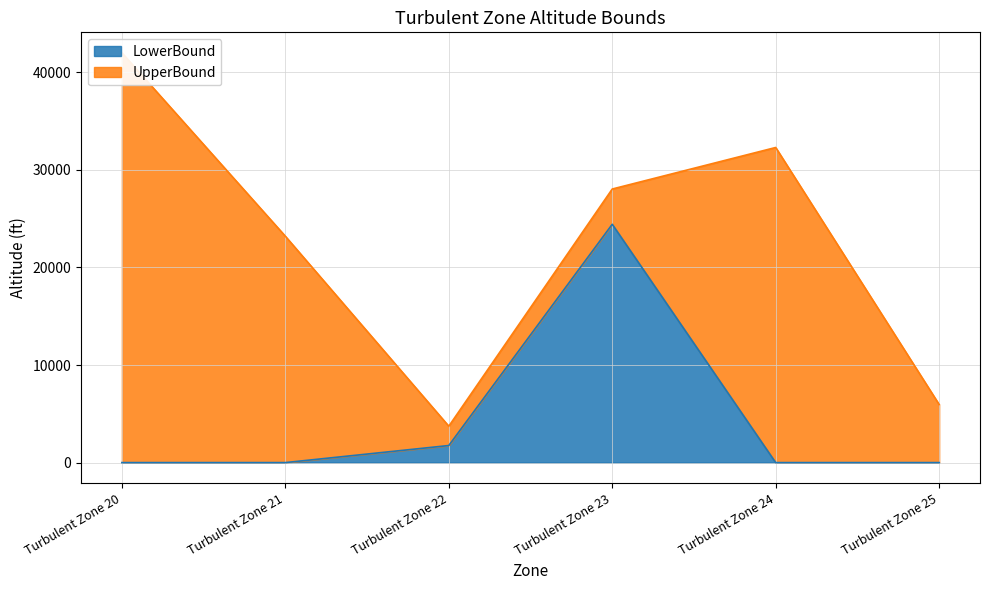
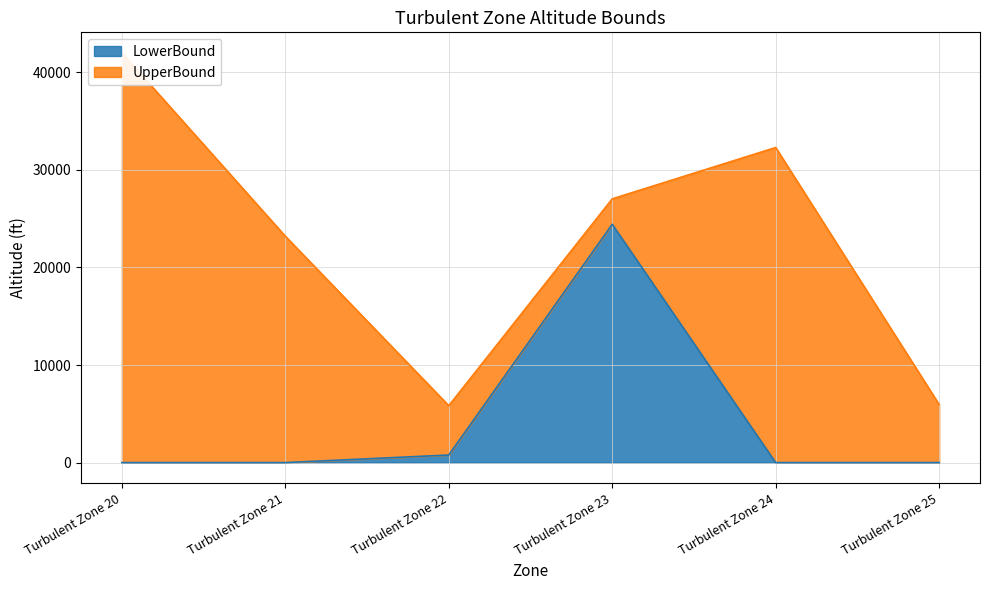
LowerBound, Turbulent Zone 22: 2000 -> 1000
UpperBound, Turbulent Zone 22: 4000 -> 6000
UpperBound, Turbulent Zone 23: 28000 -> 27000
